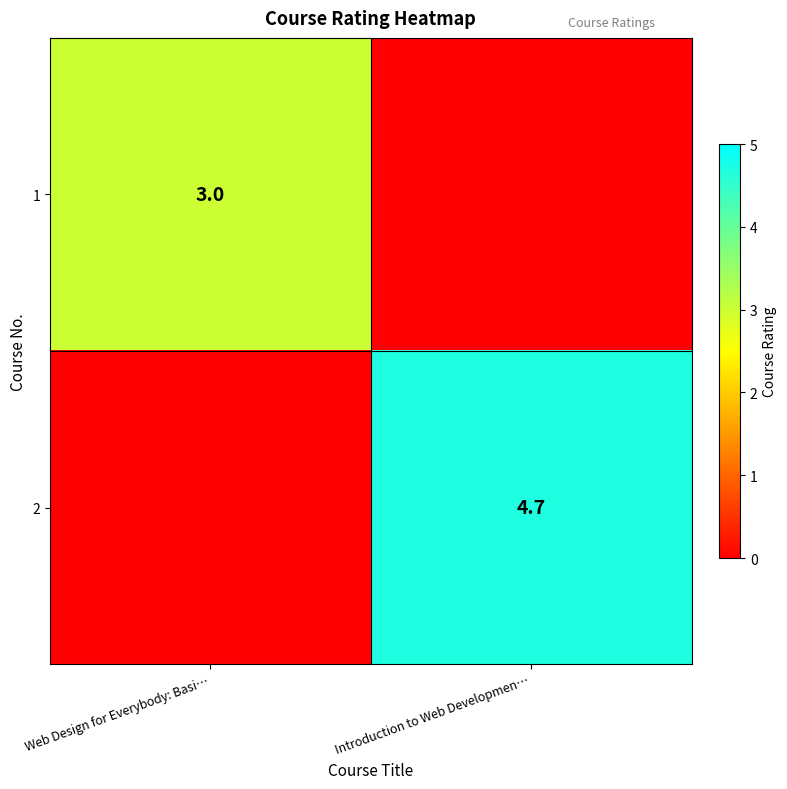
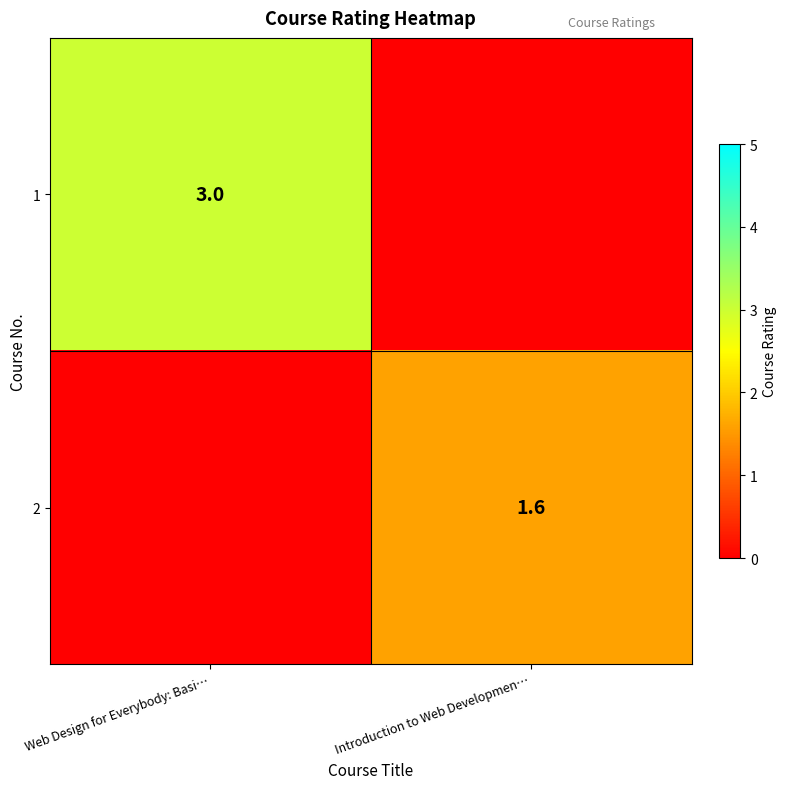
2, Introduction to Web Developmen…: 4.7 -> 1.6
